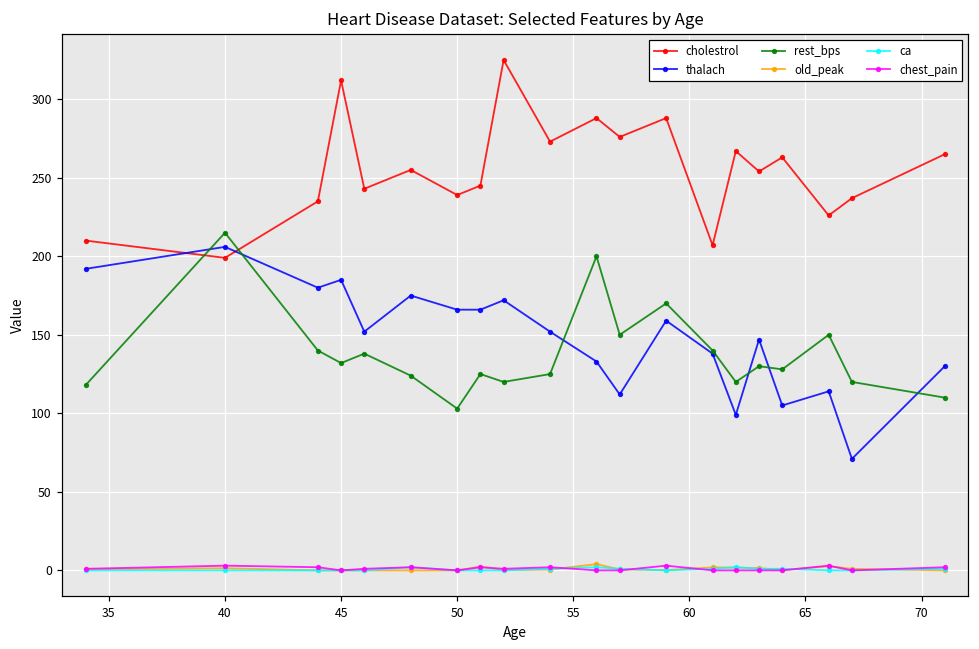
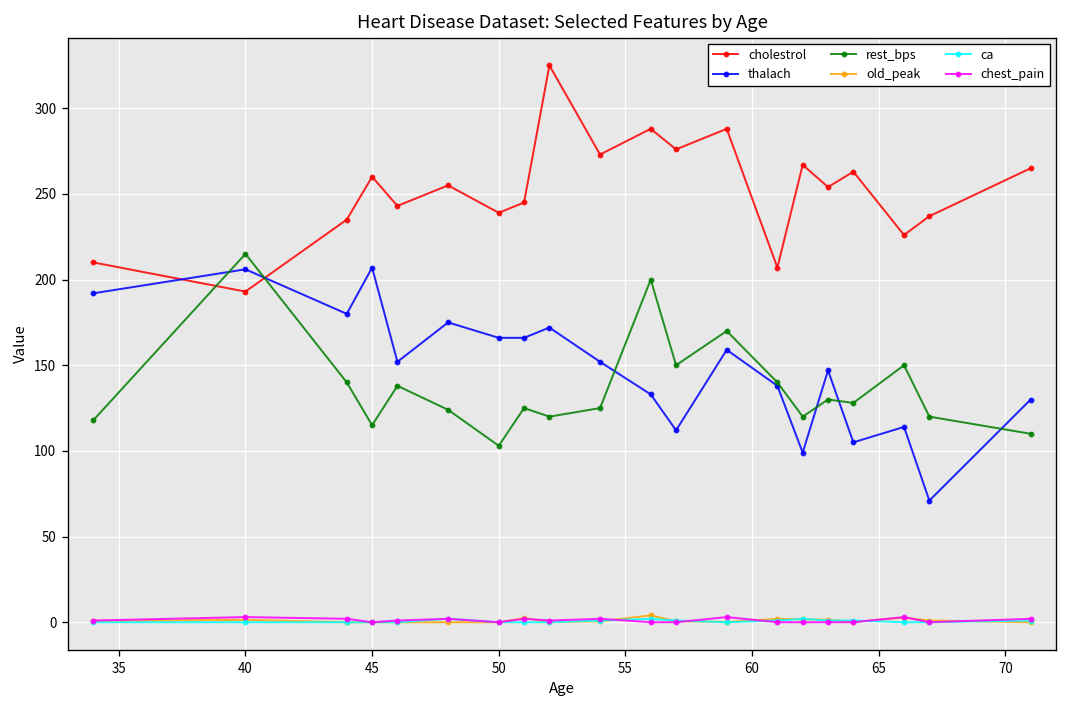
cholestrol, 40: 199 -> 193
cholestrol, 45: 312 -> 260
thalach, 45: 185 -> 207
rest_bps, 45: 132 -> 115
